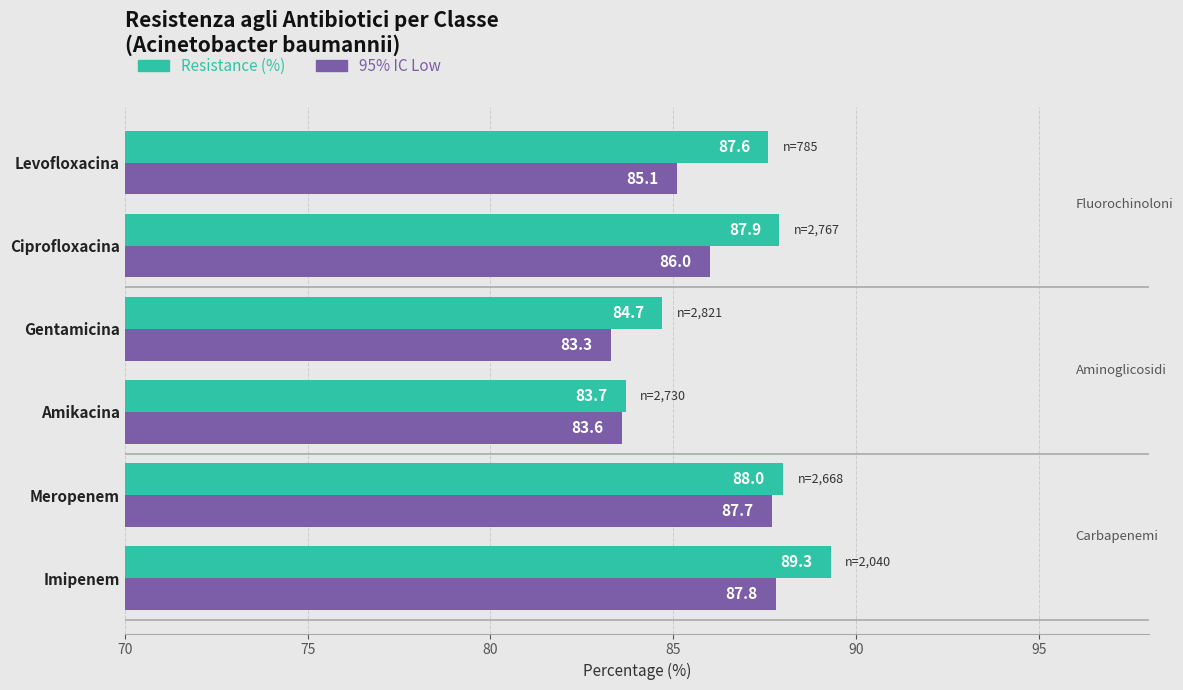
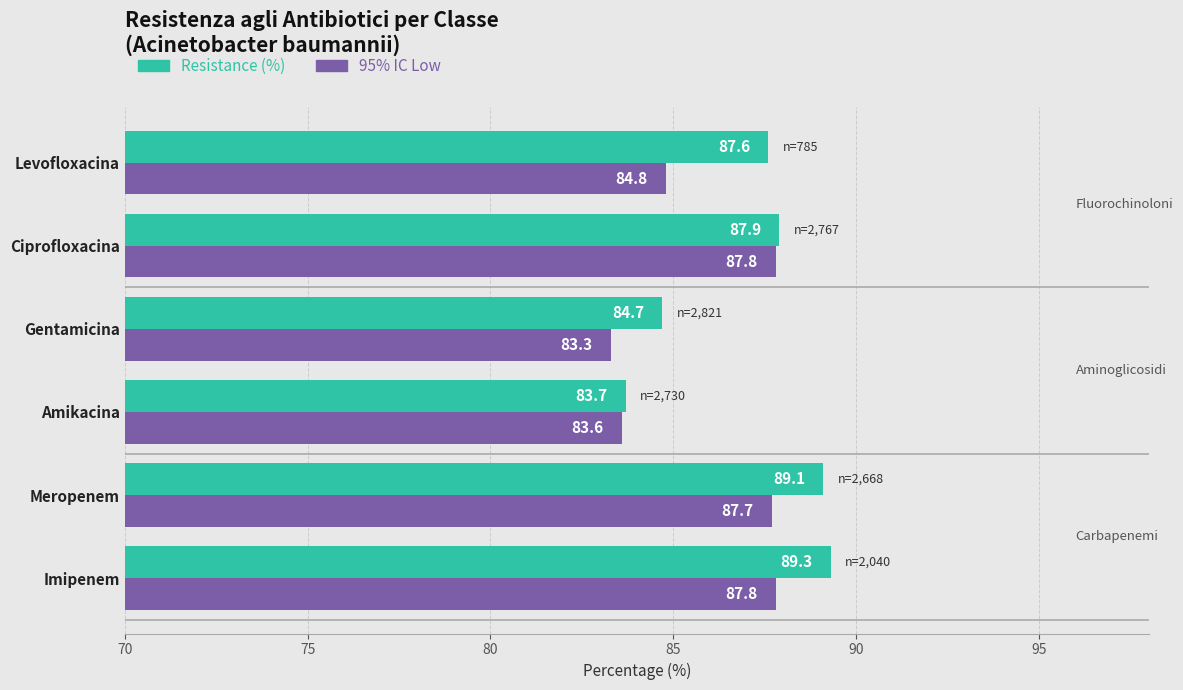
95% IC Low, Levofloxacina: 85.1 -> 84.8
95% IC Low, Ciprofloxacina: 86.0 -> 87.8
Resistance (%), Meropenem: 88.0 -> 89.1
